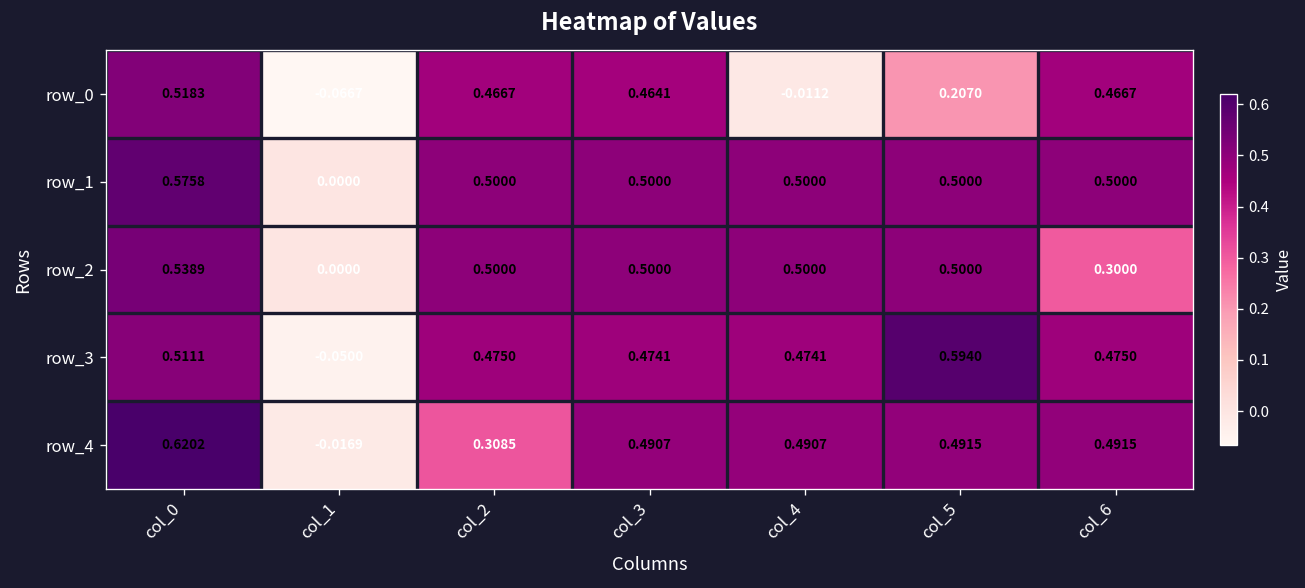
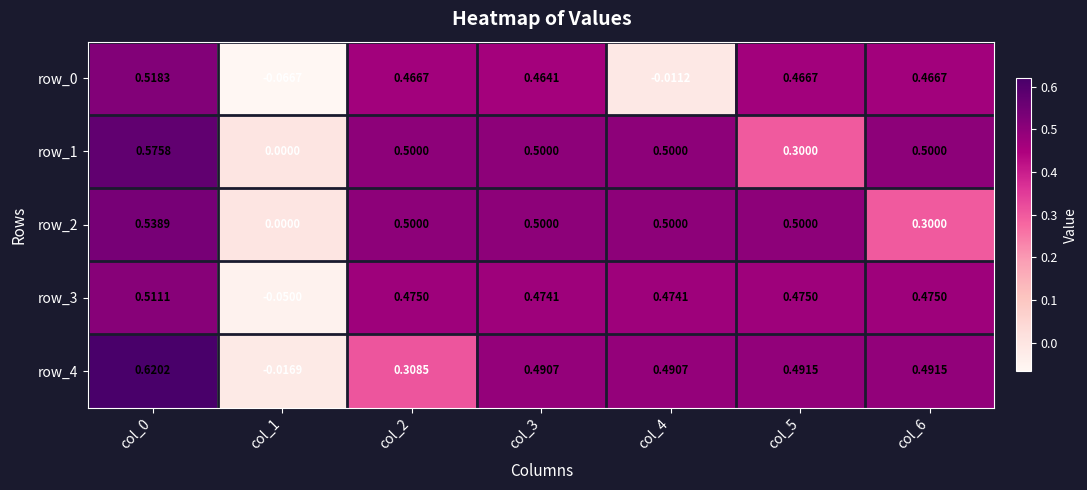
row_0, col_5: 0.2070 -> 0.4667
row_1, col_5: 0.5000 -> 0.3000
row_3, col_5: 0.5940 -> 0.4750
